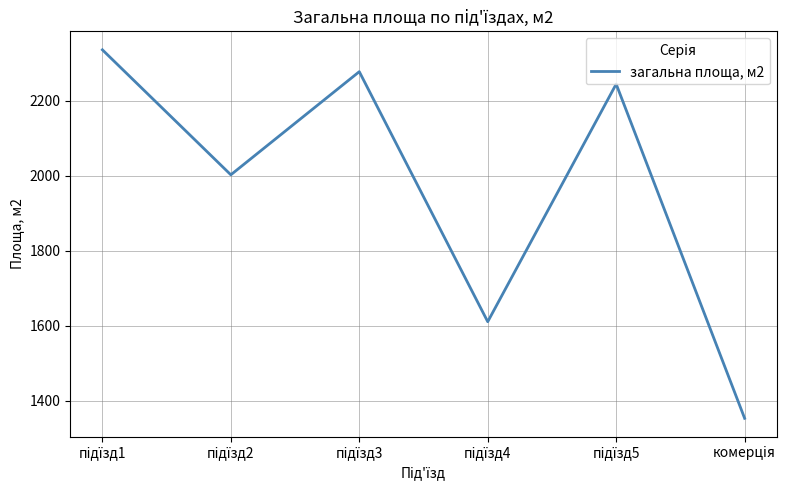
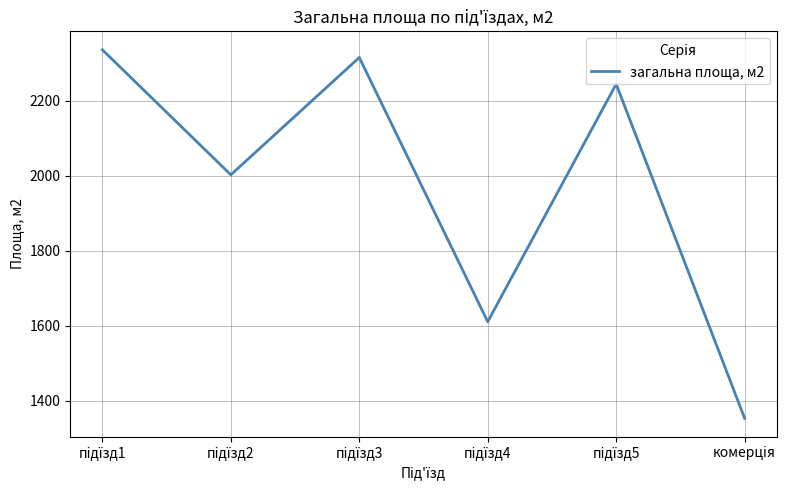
підїзд3: 2280 -> 2320
